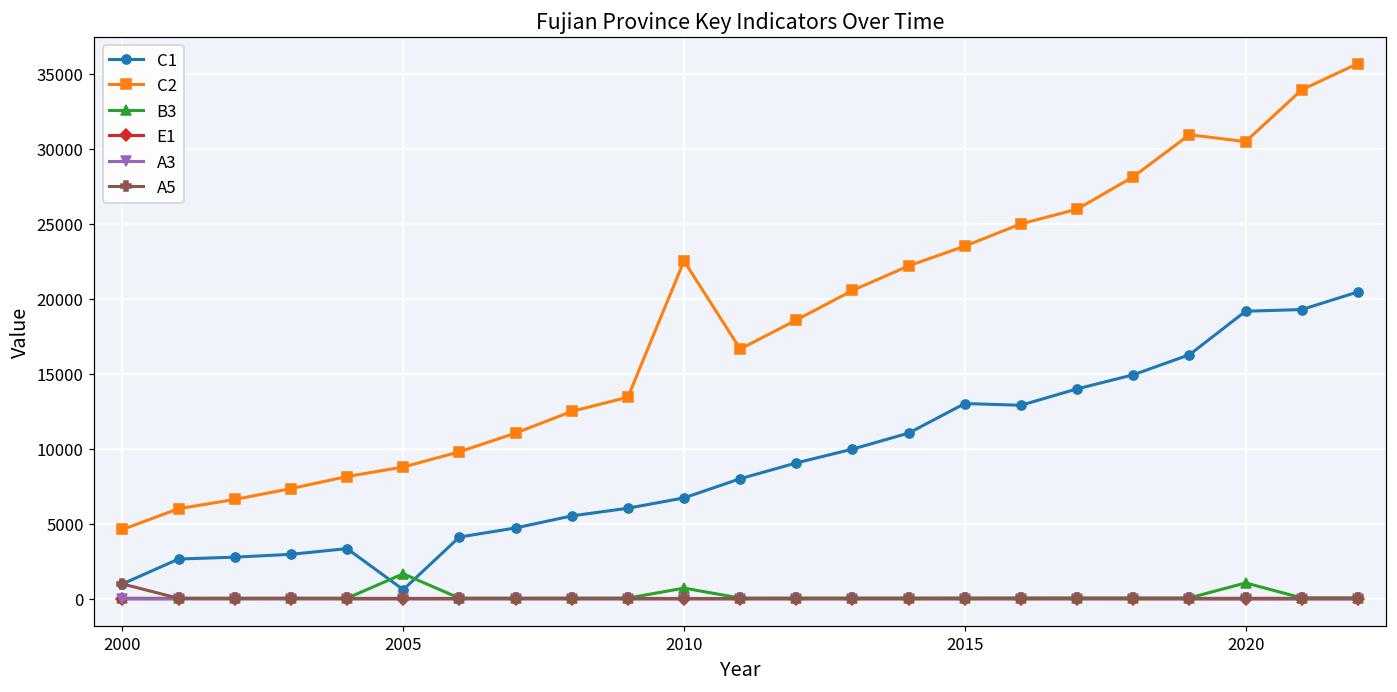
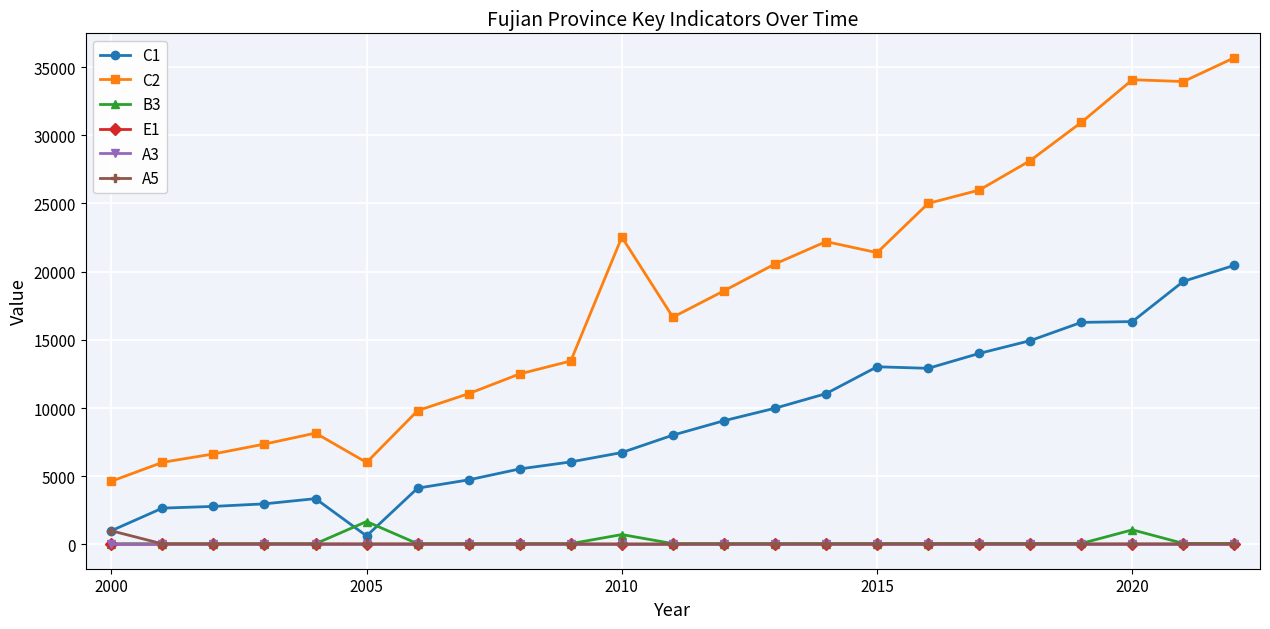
C2, 2005: 8800 -> 6000
C2, 2015: 23500 -> 21400
C1, 2020: 19200 -> 16300
C2, 2020: 30500 -> 34100
